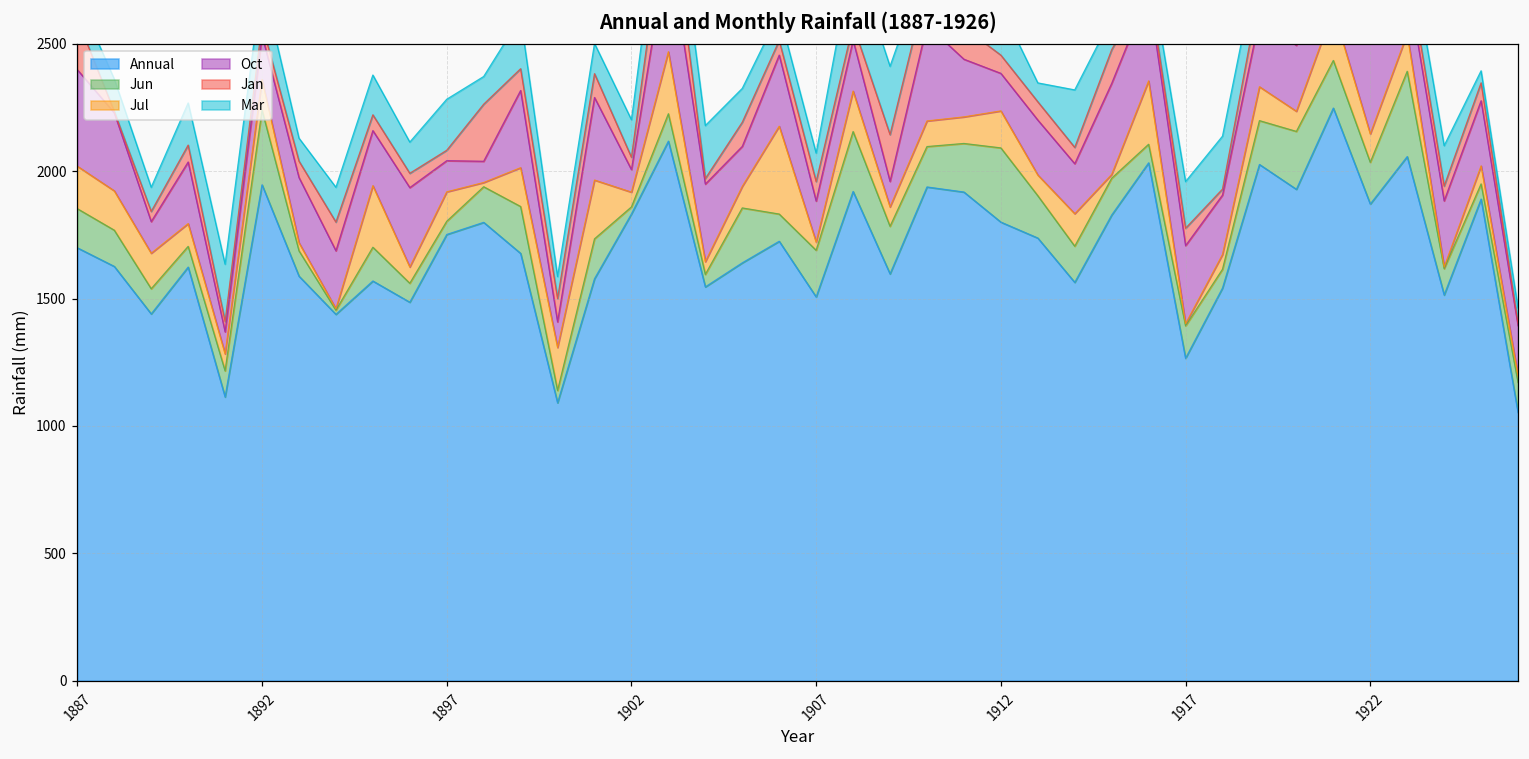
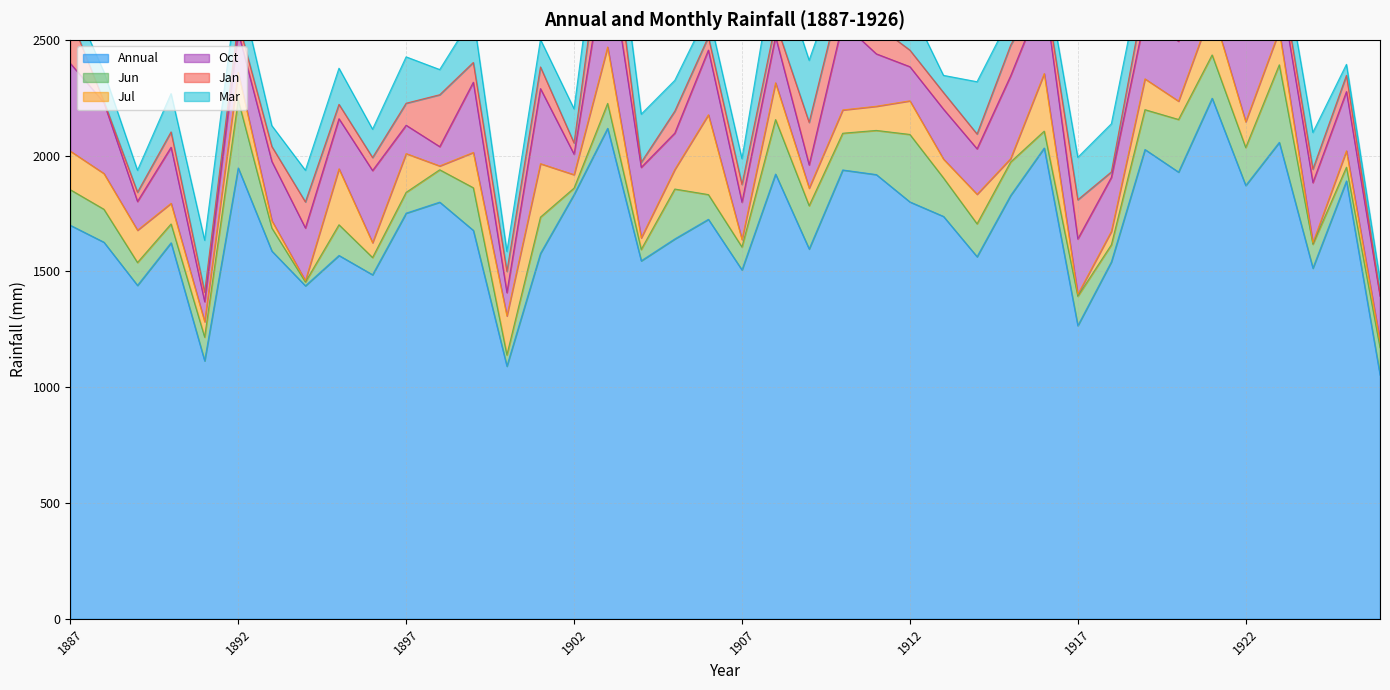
Jun, 1897: 50 -> 90
Jul, 1897: 120 -> 170
Jan, 1897: 40 -> 100
Jun, 1907: 180 -> 100
Oct, 1917: 310 -> 240
Jan, 1917: 70 -> 170
